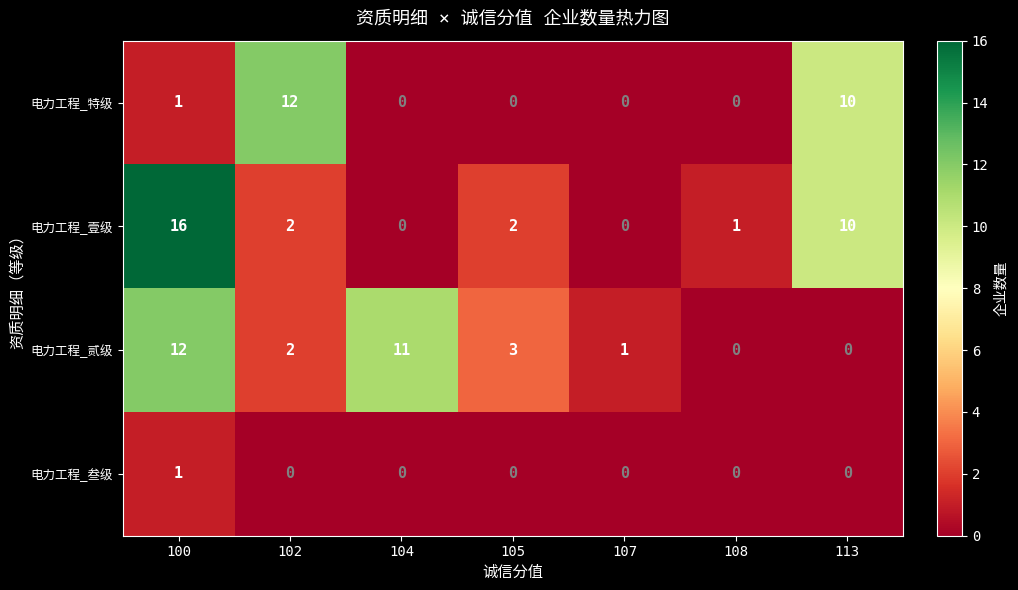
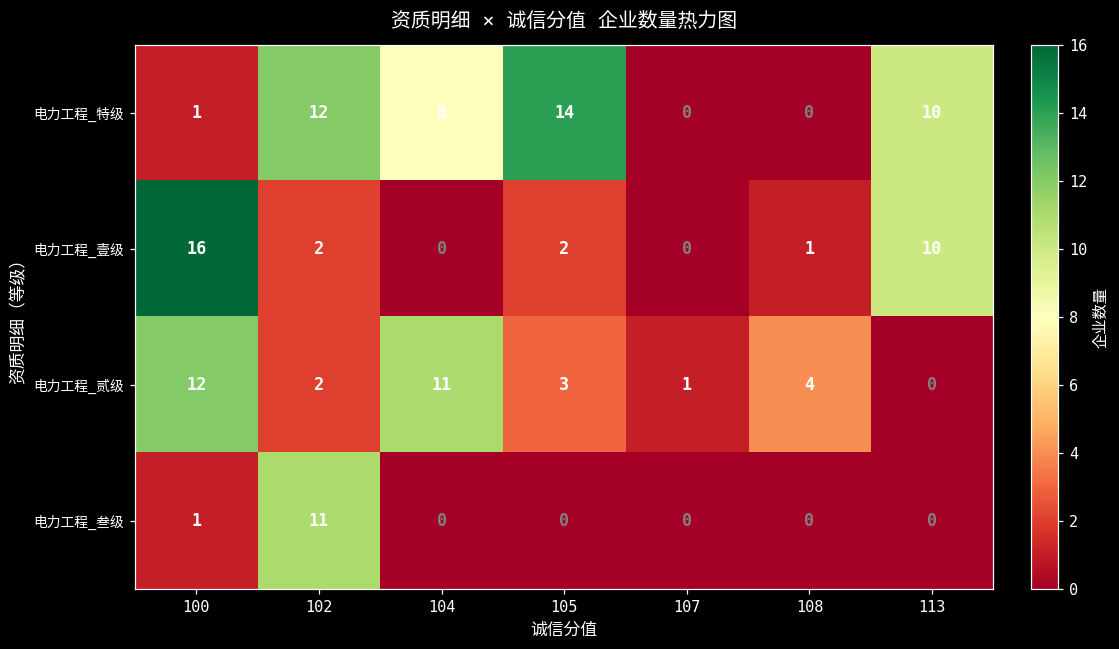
电力工程_特级, 104: 0 -> 8
电力工程_特级, 105: 0 -> 14
电力工程_贰级, 108: 0 -> 4
电力工程_叁级, 102: 0 -> 11
